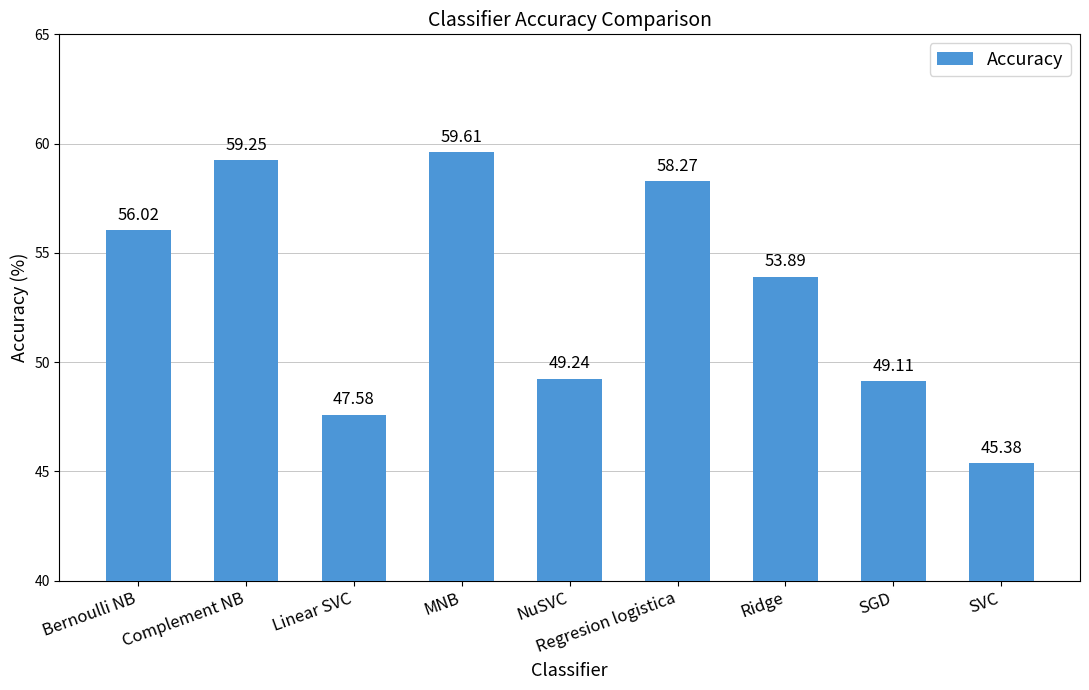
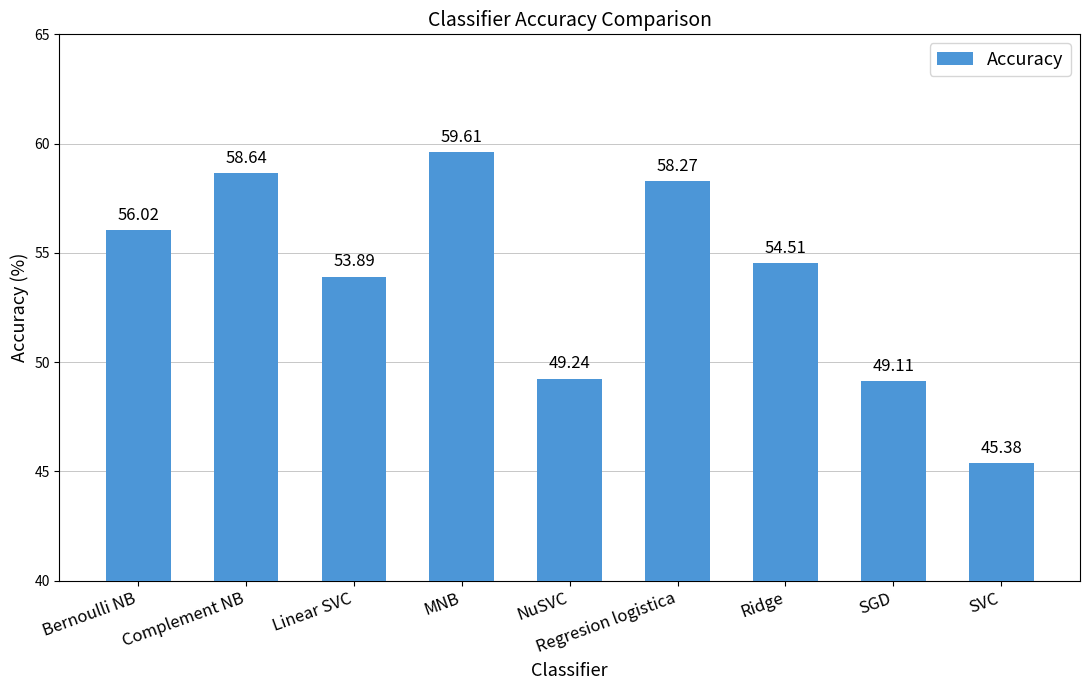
Complement NB: 59.25 -> 58.64
Linear SVC: 47.58 -> 53.89
Ridge: 53.89 -> 54.51
